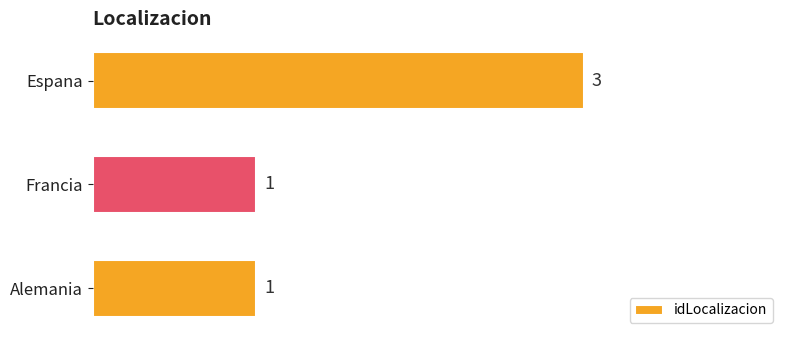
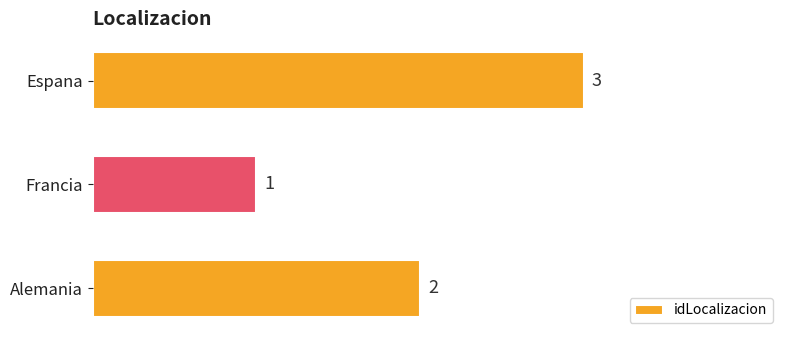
Alemania: 1 -> 2
